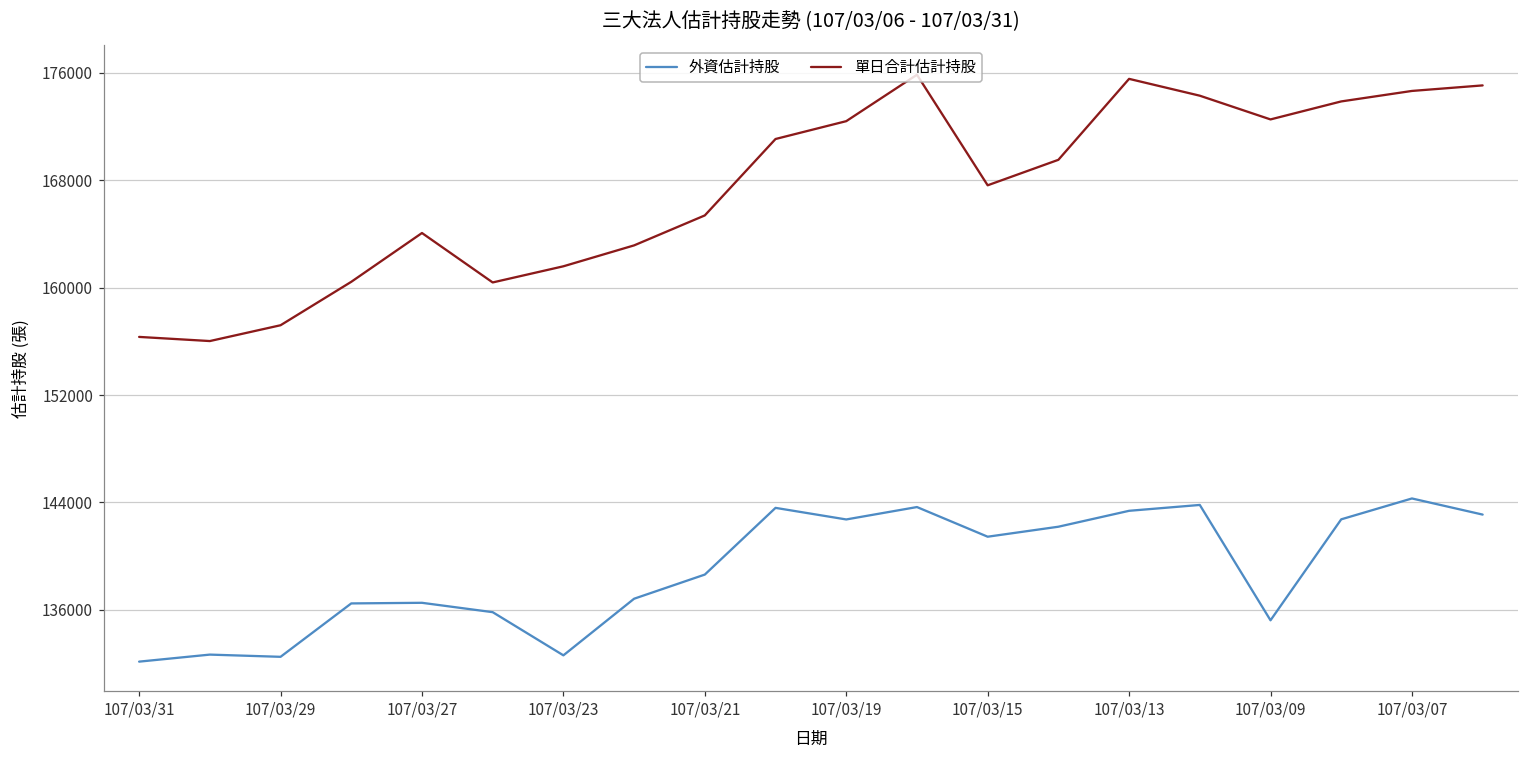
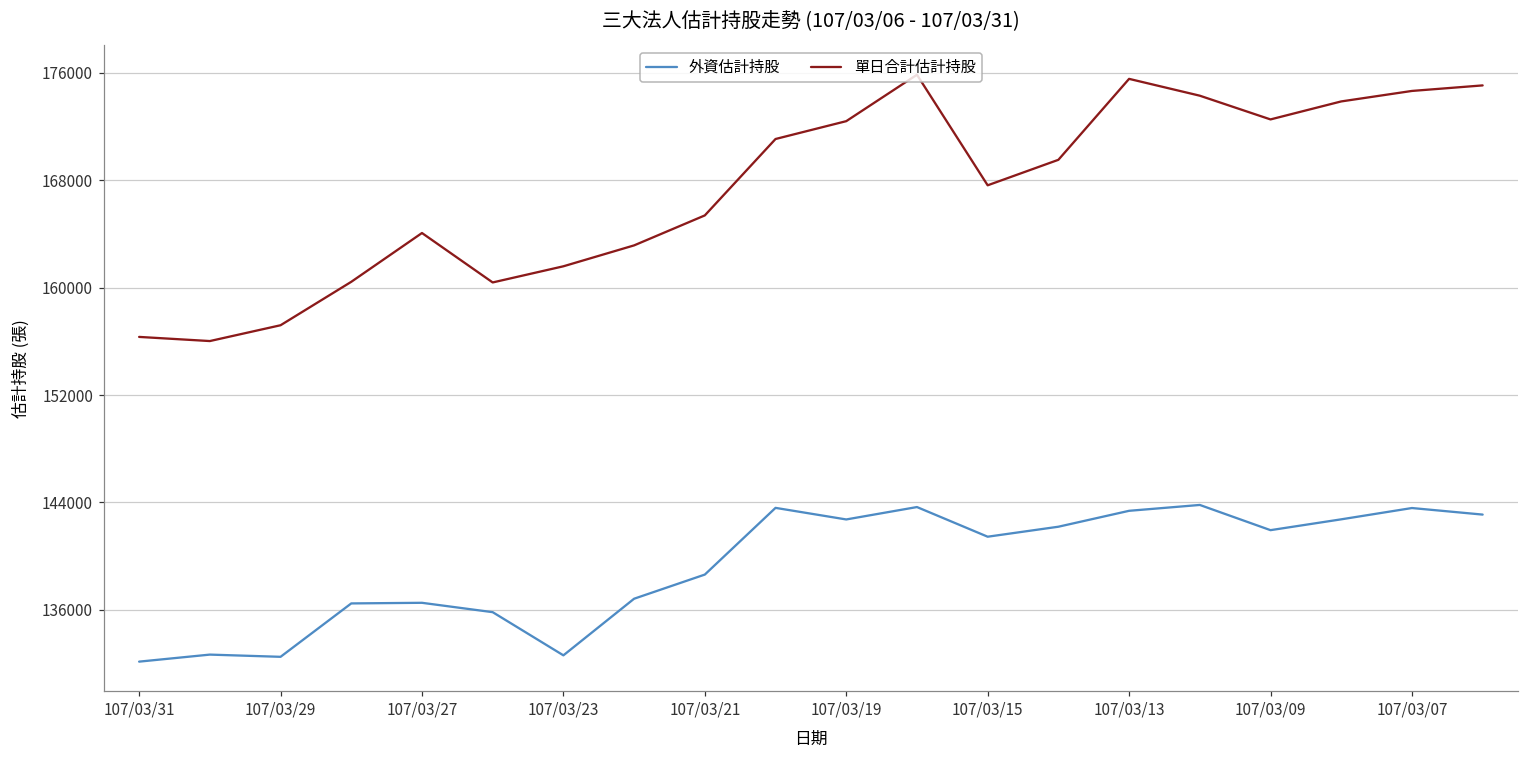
外資估計持股, 107/03/09: 135200 -> 141900
外資估計持股, 107/03/07: 144300 -> 143600
